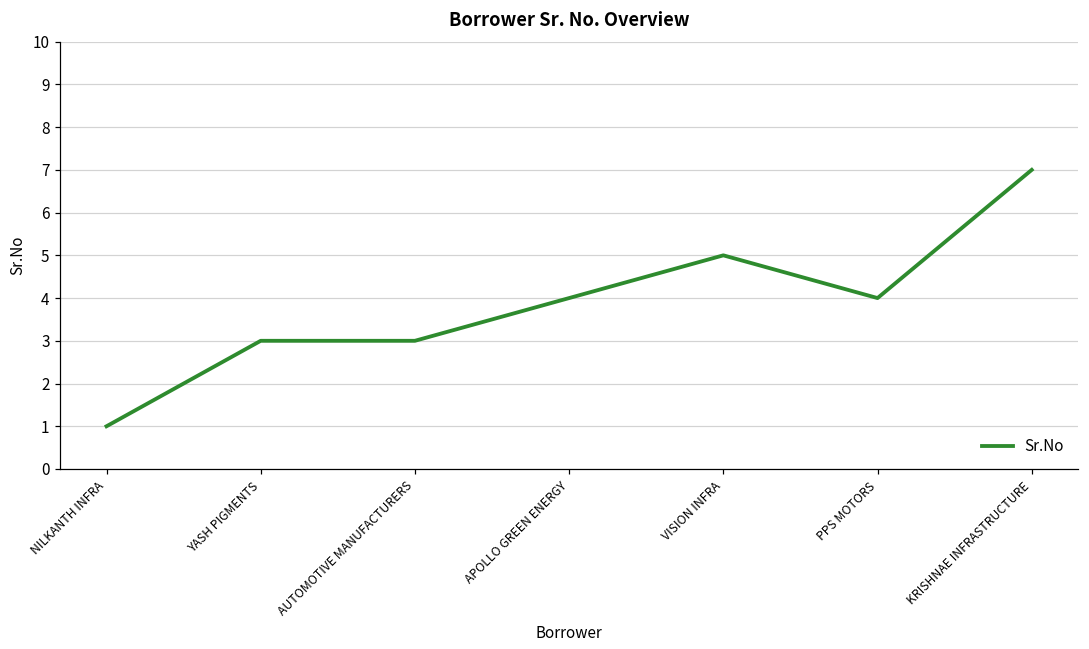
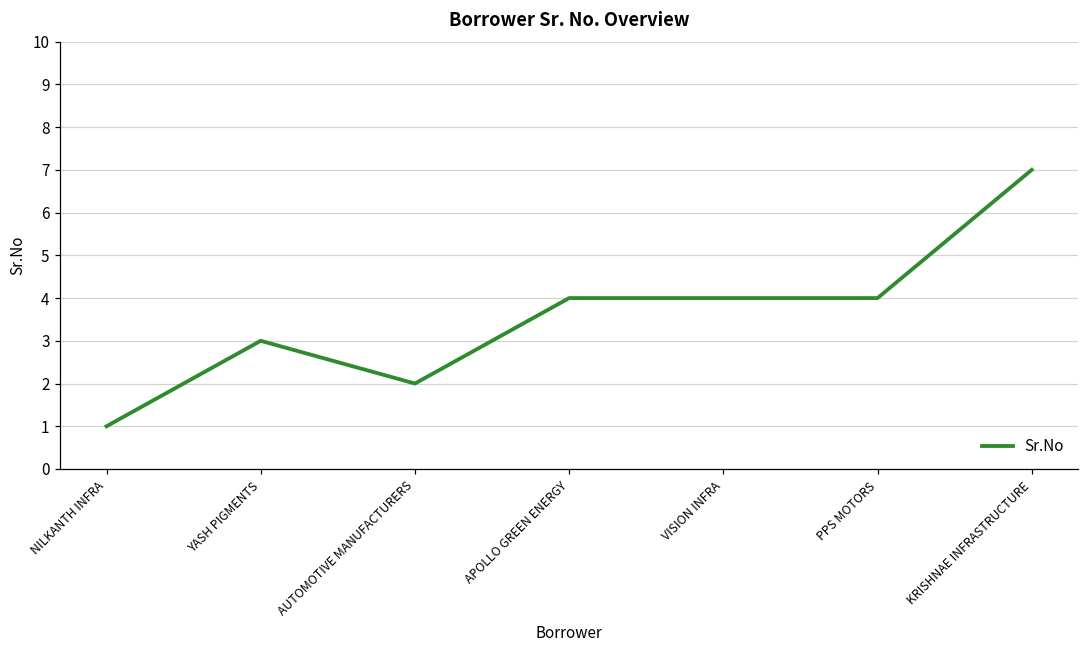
AUTOMOTIVE MANUFACTURERS: 3 -> 2
VISION INFRA: 5 -> 4
